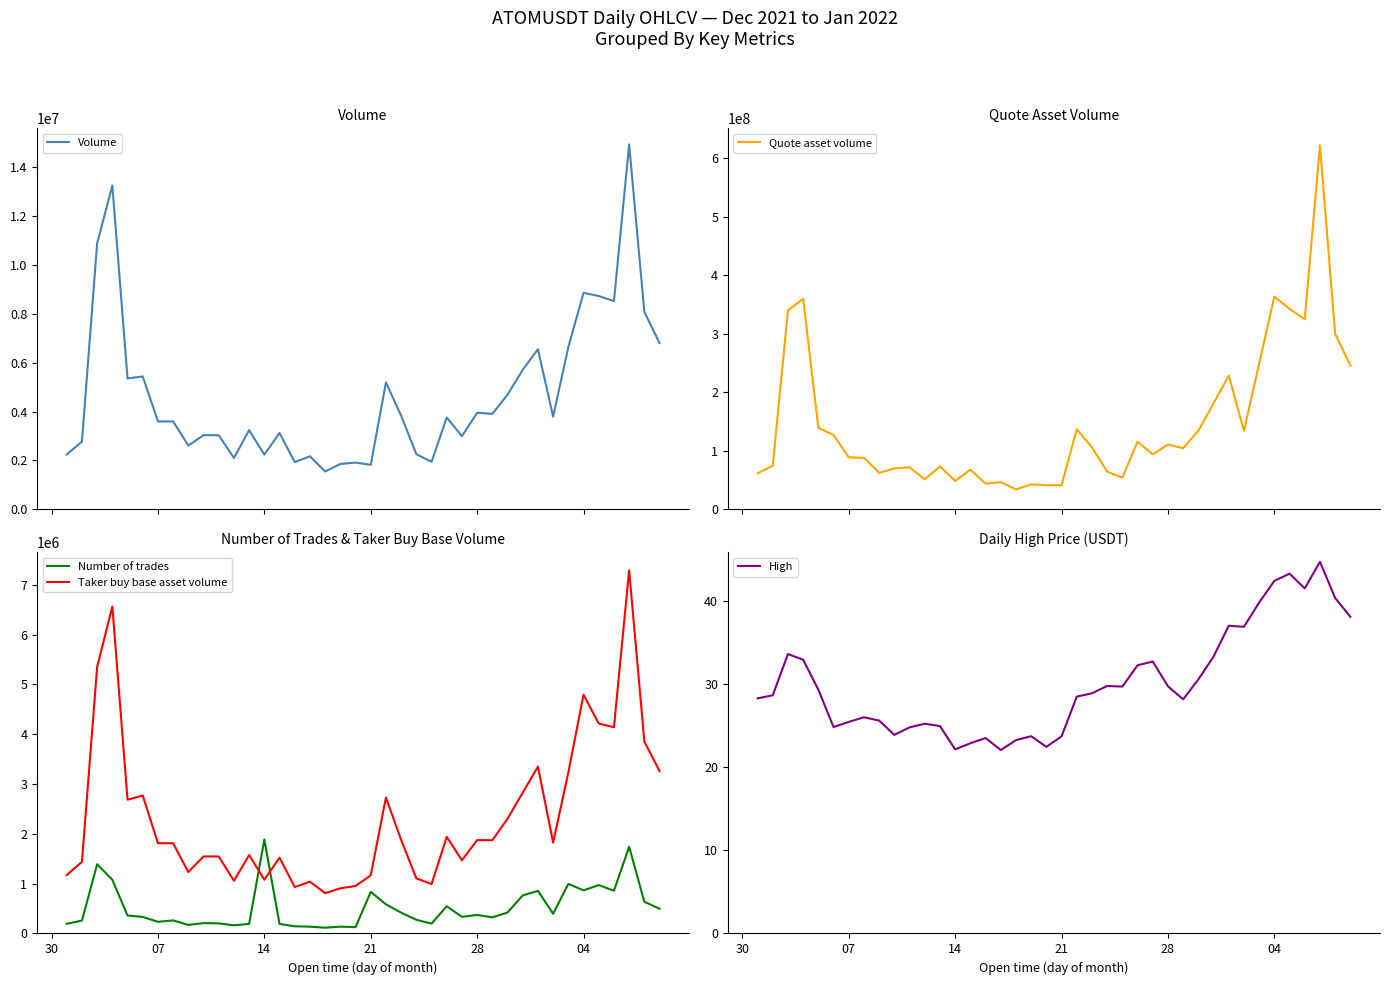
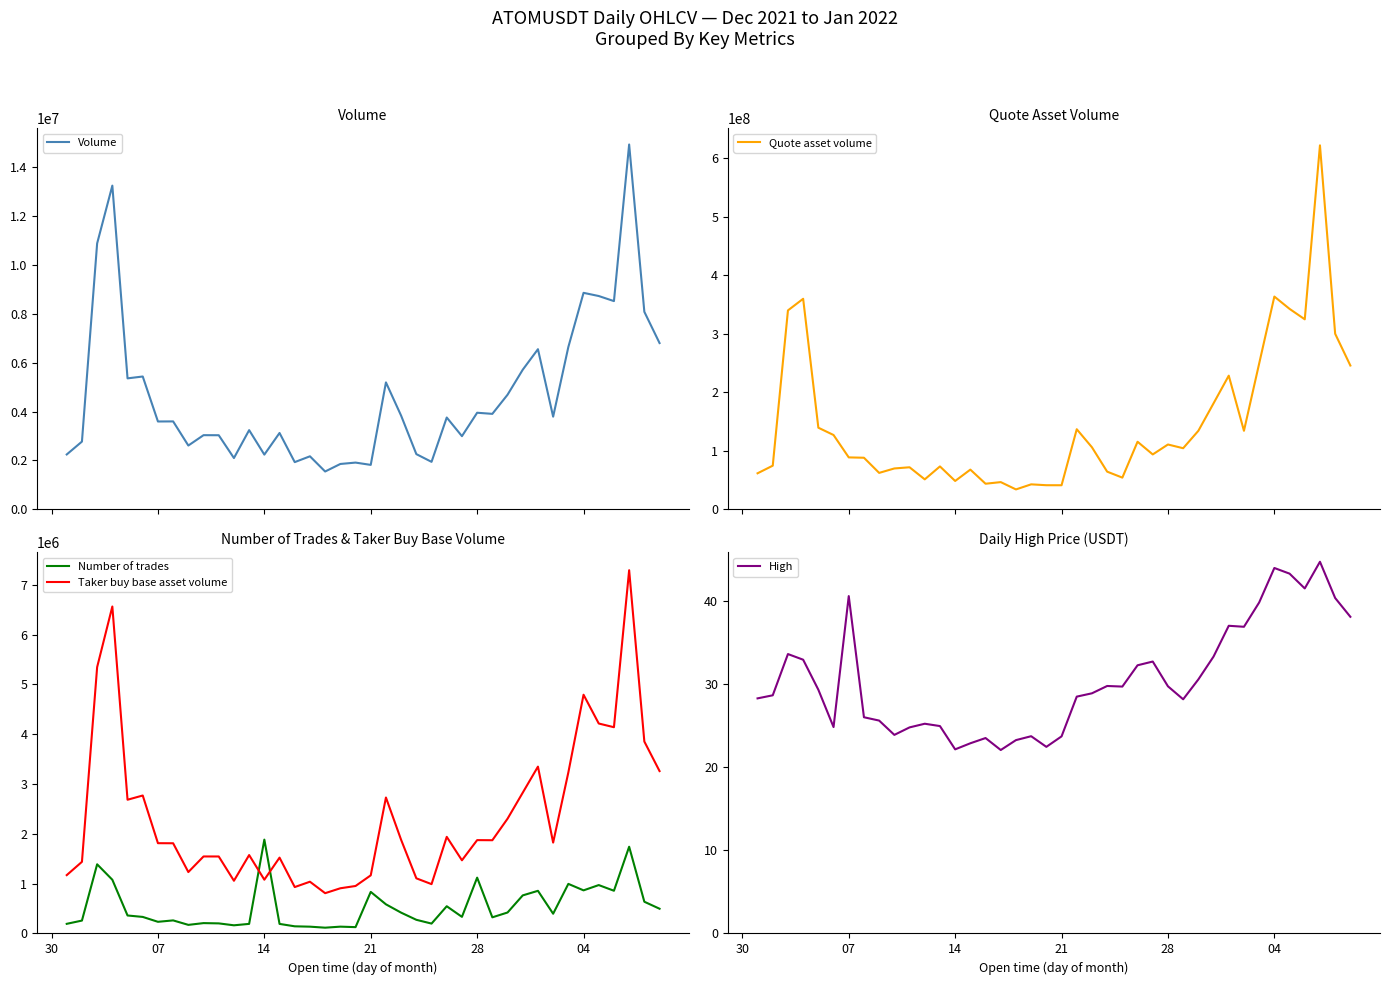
Number of Trades & Taker Buy Base Volume, Number of trades, 28: 400000 -> 1100000
Daily High Price (USDT), 07: 25 -> 41
Daily High Price (USDT), 04: 42 -> 44
